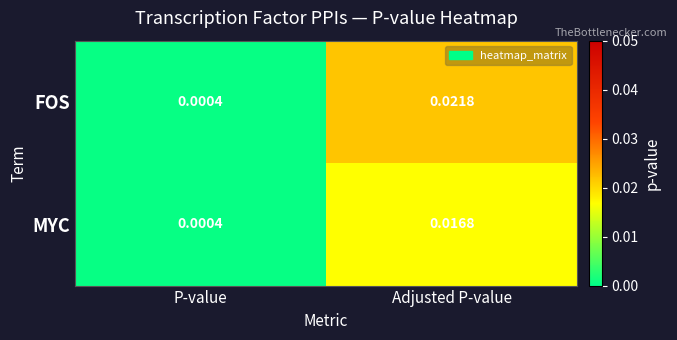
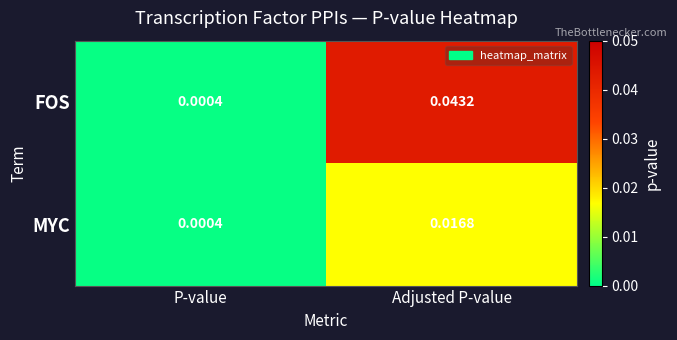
FOS, Adjusted P-value: 0.0218 -> 0.0432
